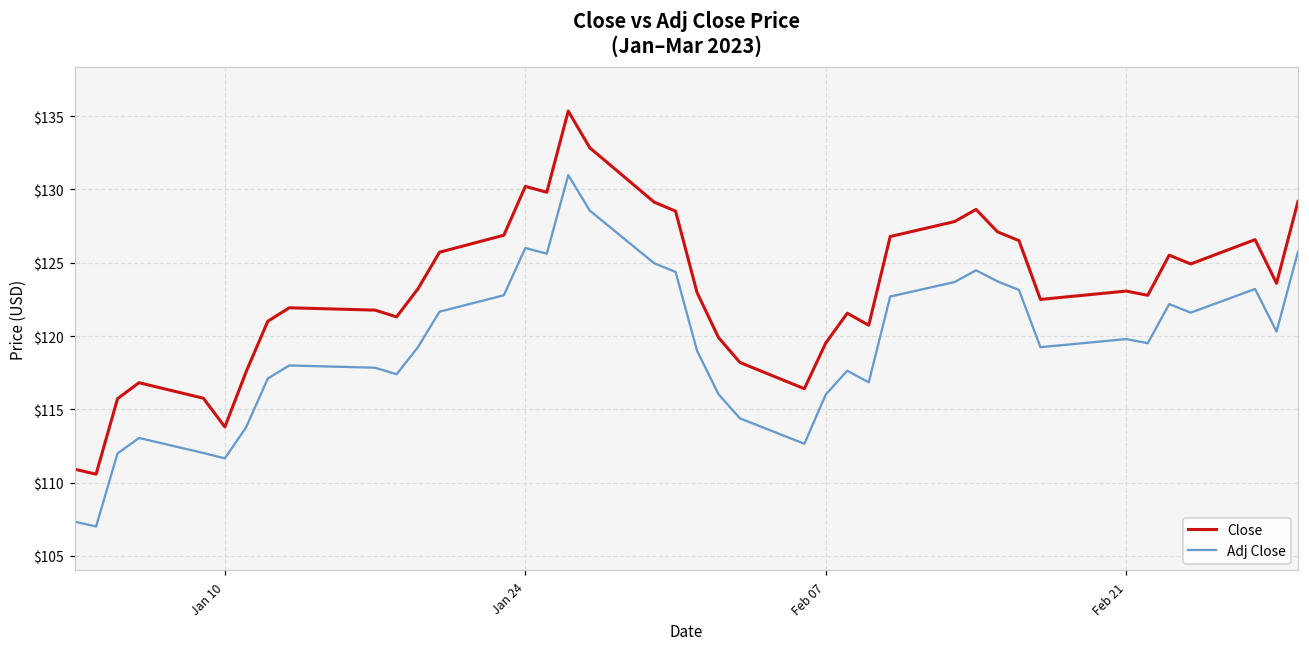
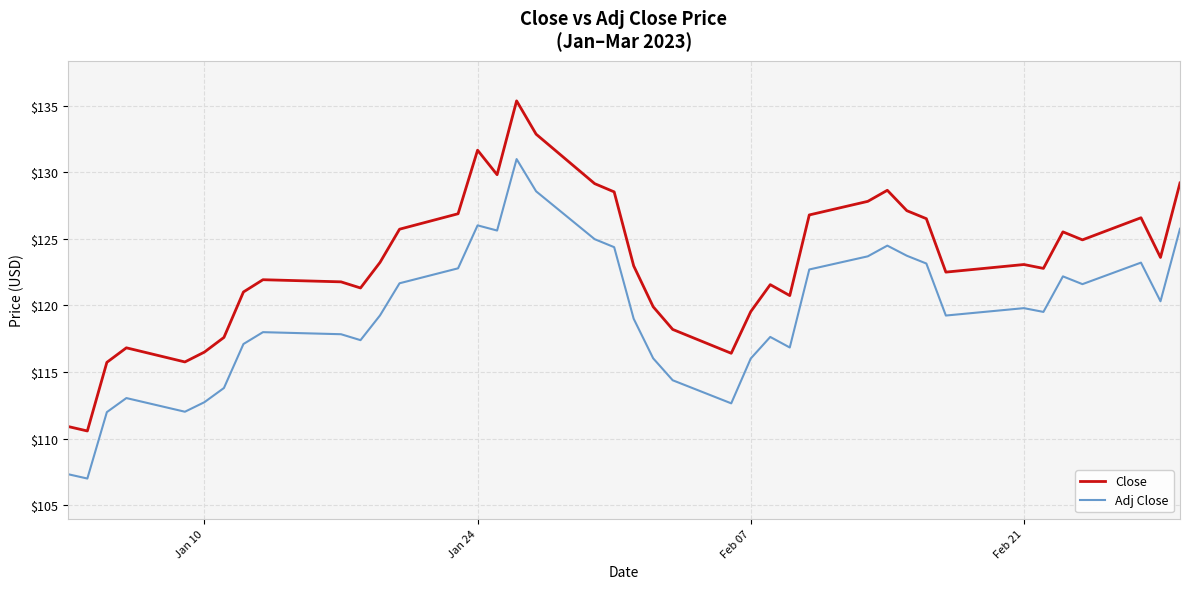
Close, Jan 10: $113.8 -> $116.5
Adj Close, Jan 10: $111.7 -> $112.7
Close, Jan 24: $130.2 -> $131.6
